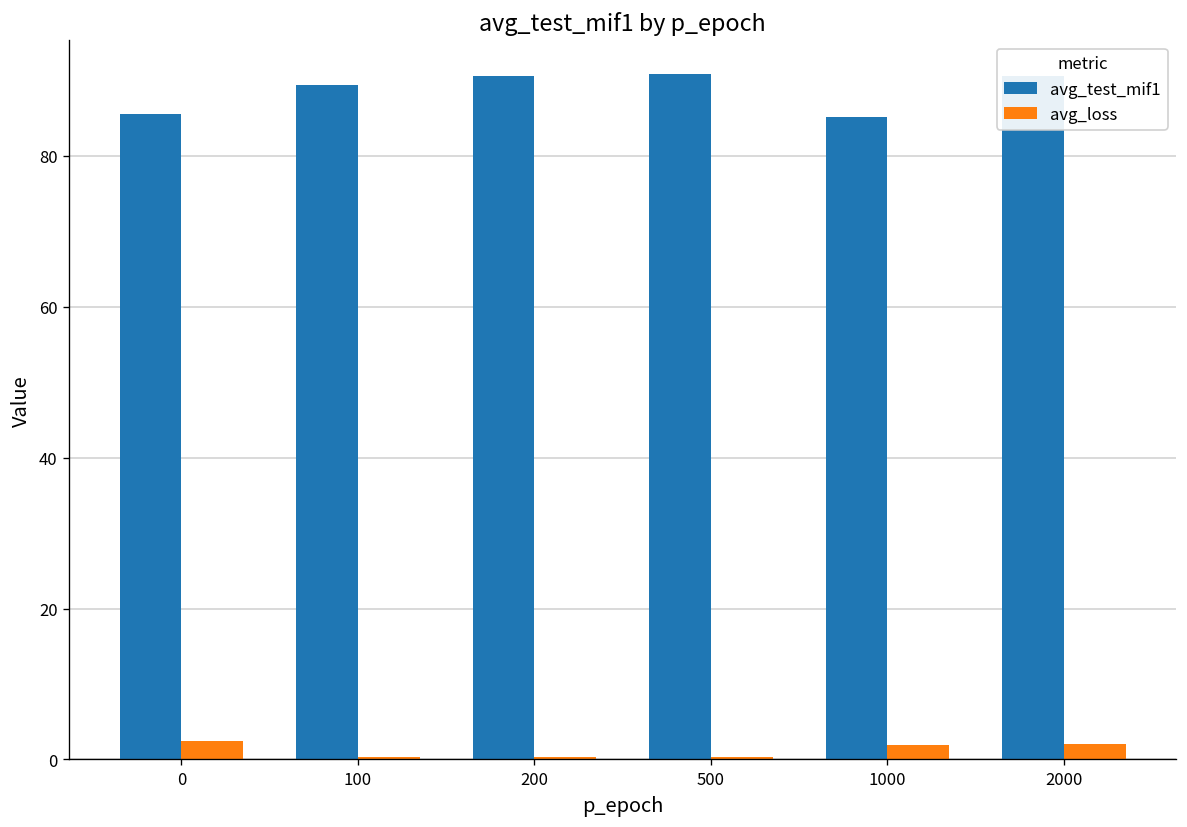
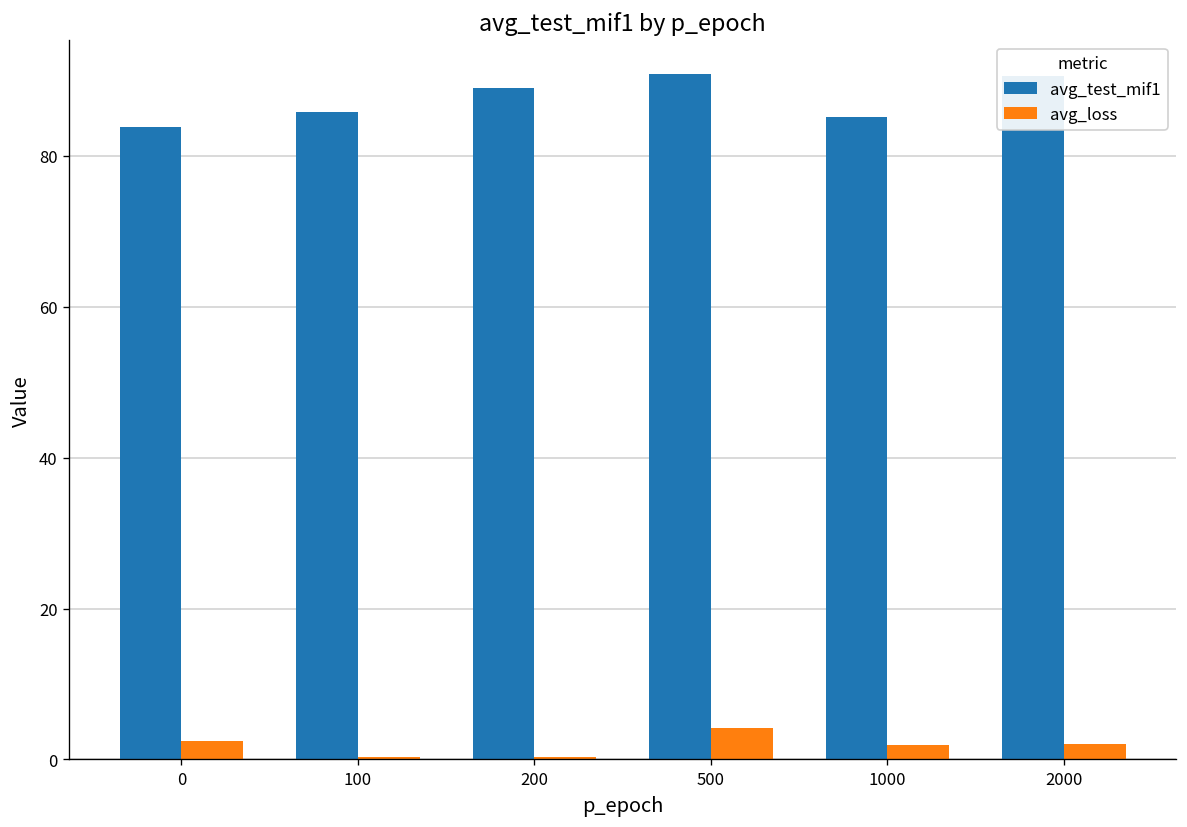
avg_test_mif1, 0: 86 -> 84
avg_test_mif1, 100: 89 -> 86
avg_test_mif1, 200: 91 -> 89
avg_loss, 500: 0 -> 4
